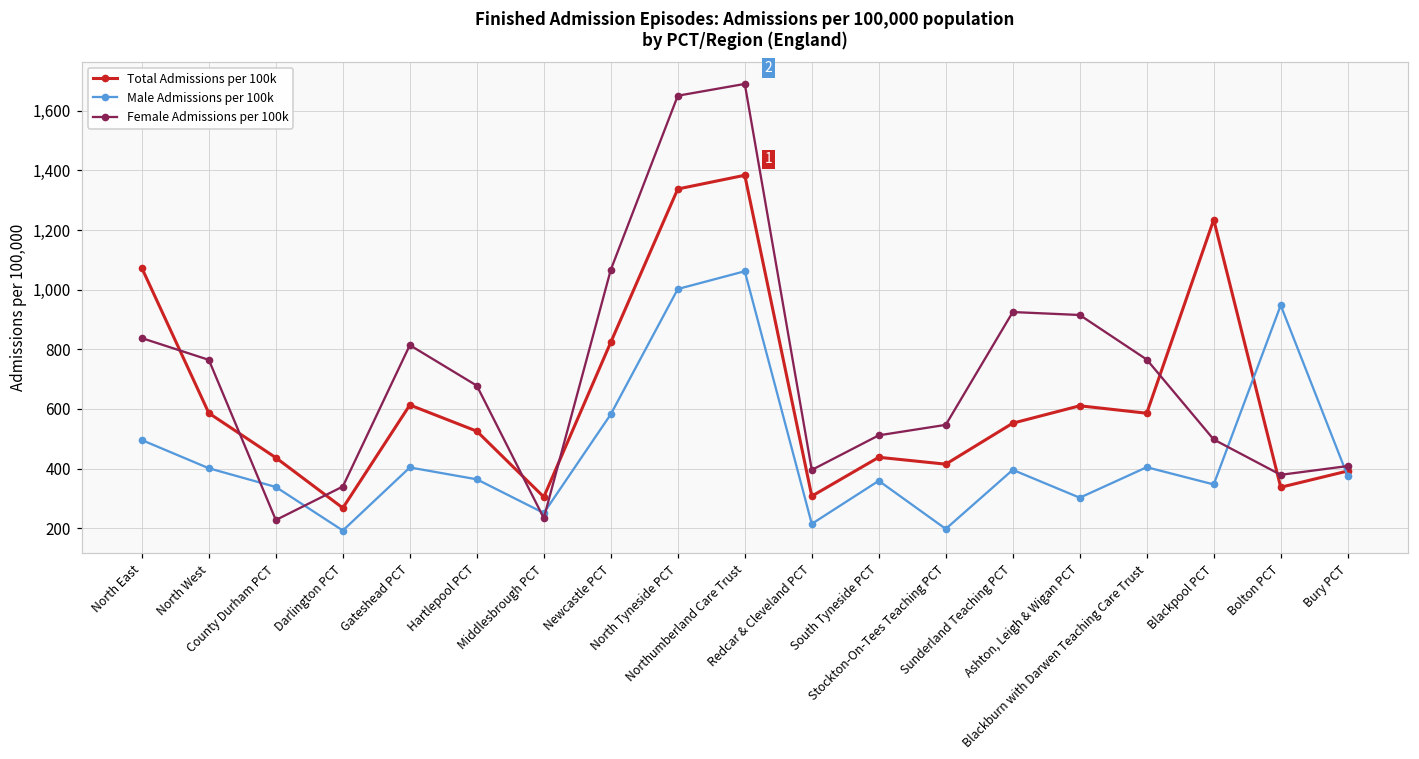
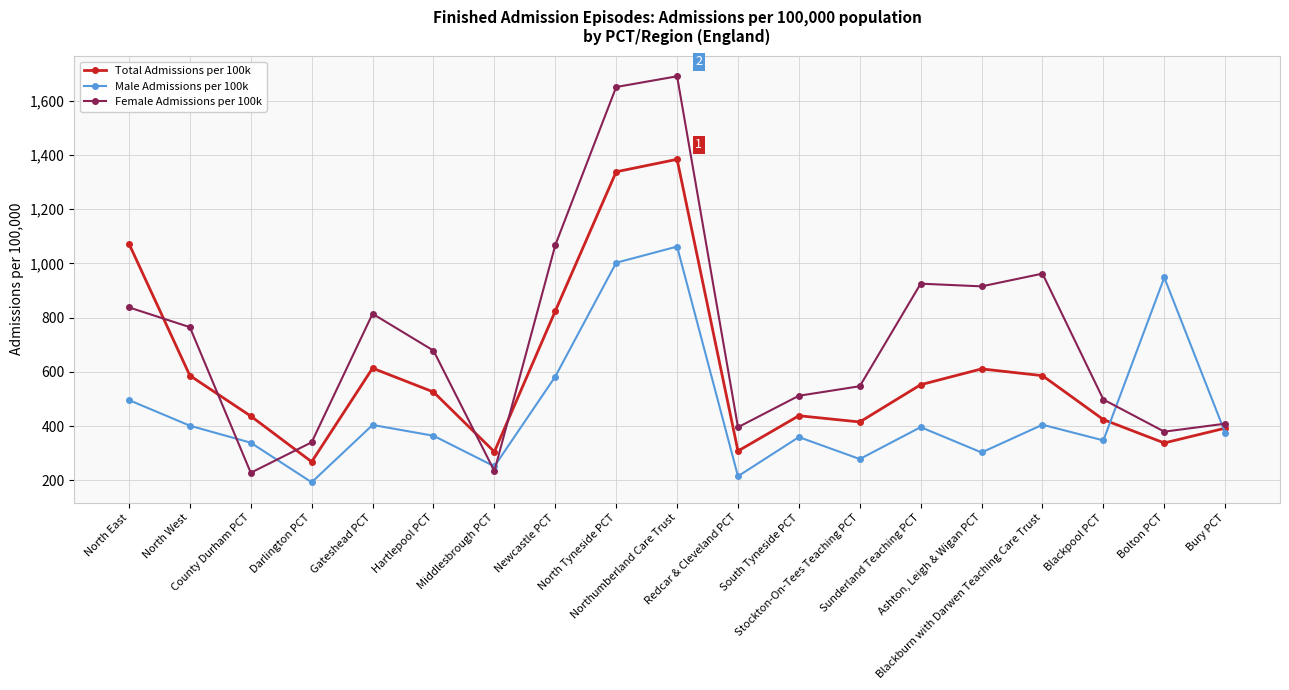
Male Admissions per 100k, Stockton-On-Tees Teaching PCT: 200 -> 280
Female Admissions per 100k, Blackburn with Darwen Teaching Care Trust: 770 -> 960
Total Admissions per 100k, Blackpool PCT: 1,240 -> 420
